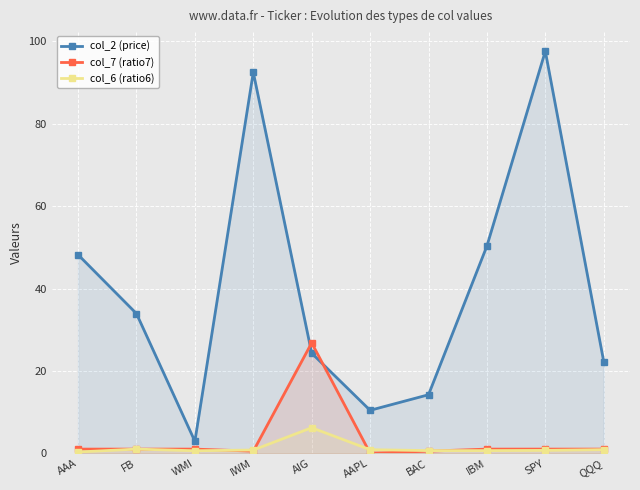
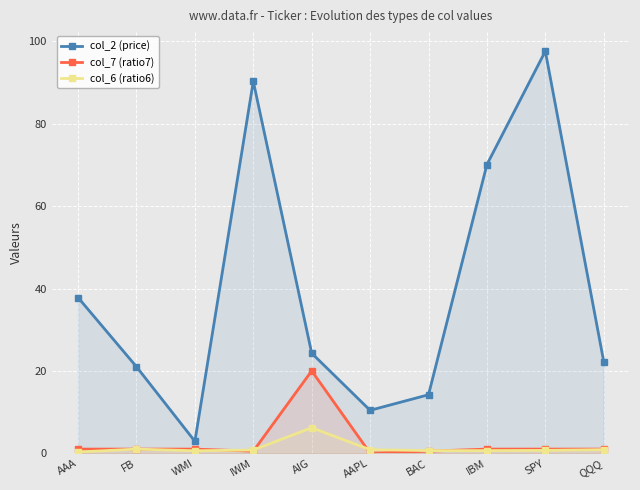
col_2 (price), AAA: 48 -> 38
col_2 (price), FB: 34 -> 21
col_2 (price), IWM: 93 -> 90
col_7 (ratio7), AIG: 27 -> 20
col_2 (price), IBM: 50 -> 70
